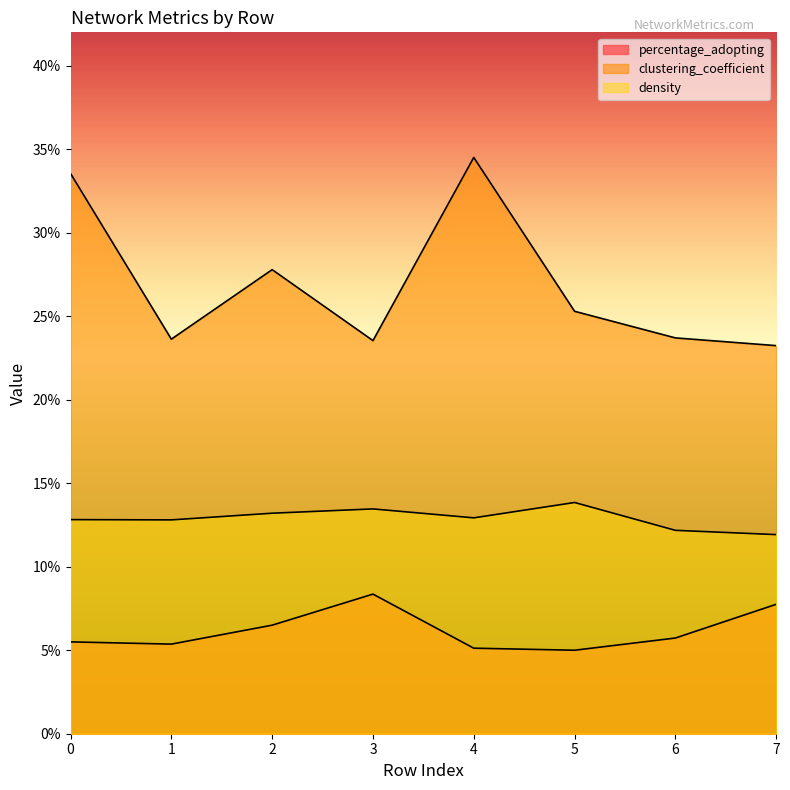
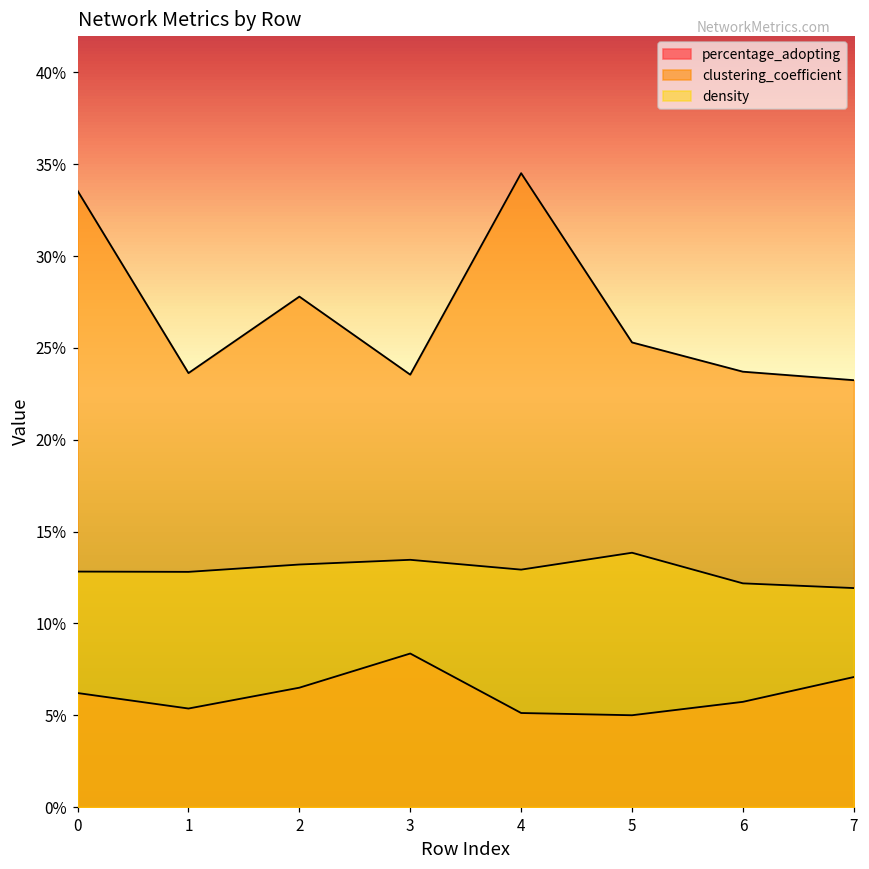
percentage_adopting, 0: 5.5% -> 6.2%
percentage_adopting, 7: 7.8% -> 7.1%
